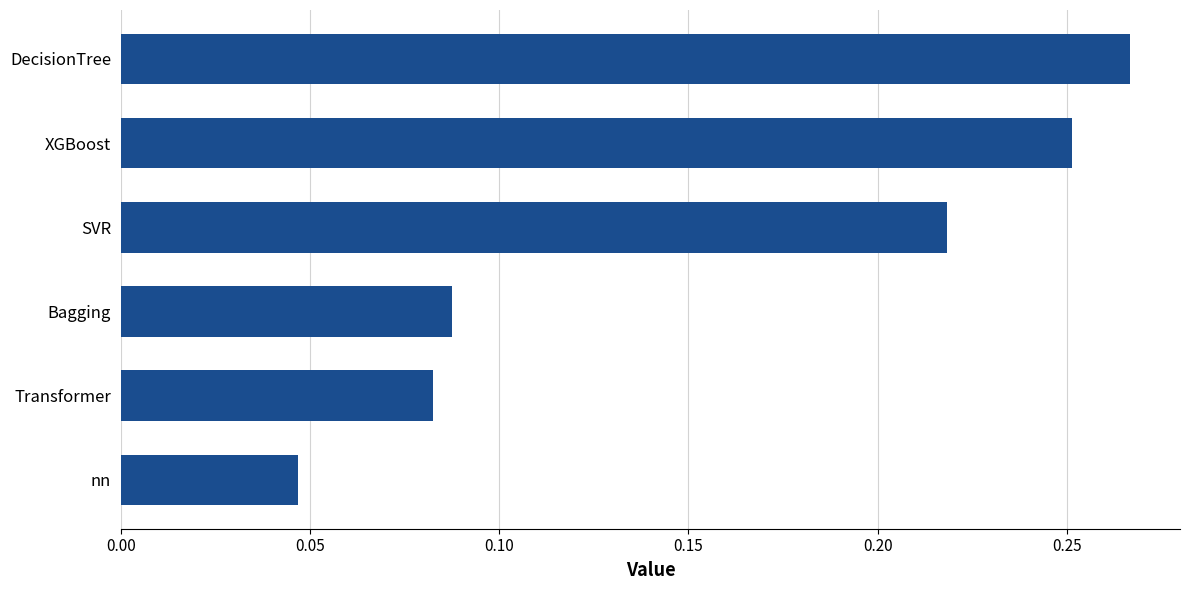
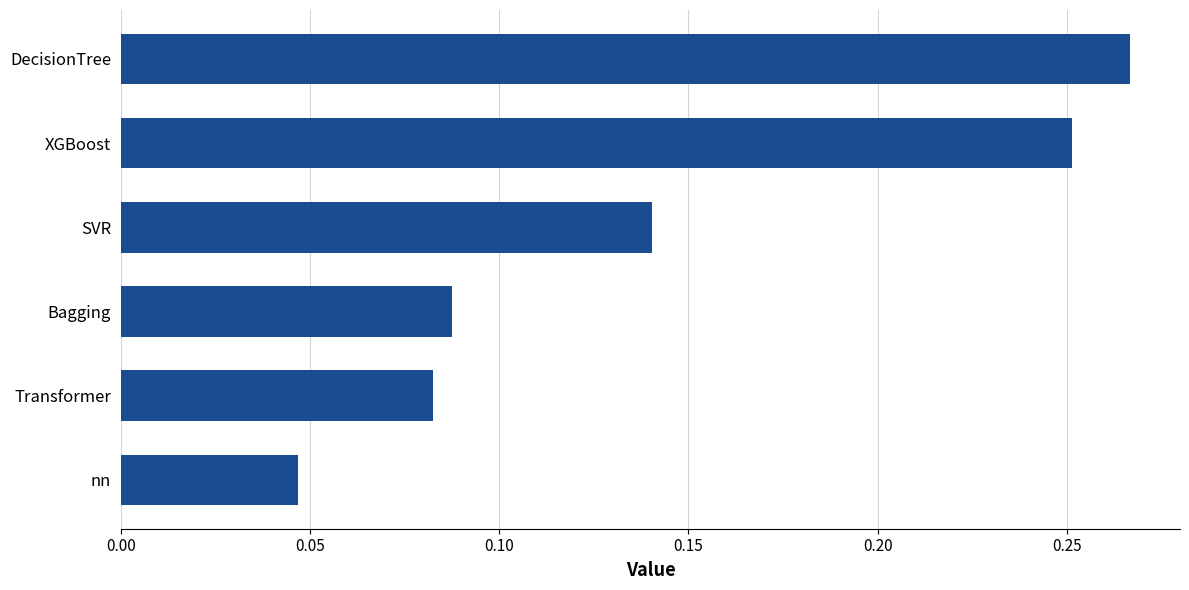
SVR: 0.218 -> 0.140
